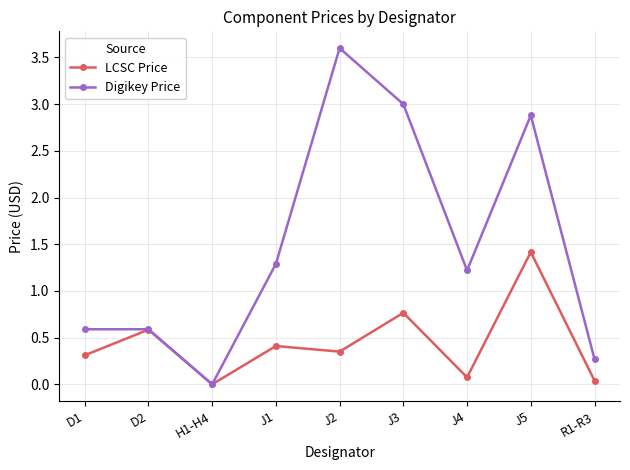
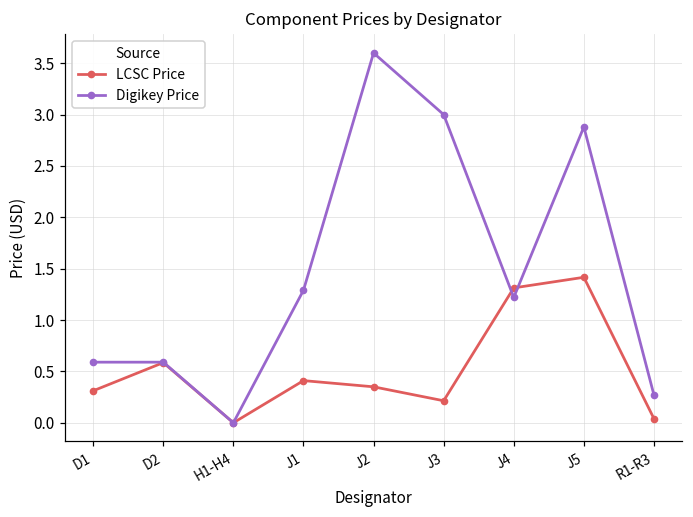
LCSC Price, J3: 0.8 -> 0.2
LCSC Price, J4: 0.1 -> 1.3
